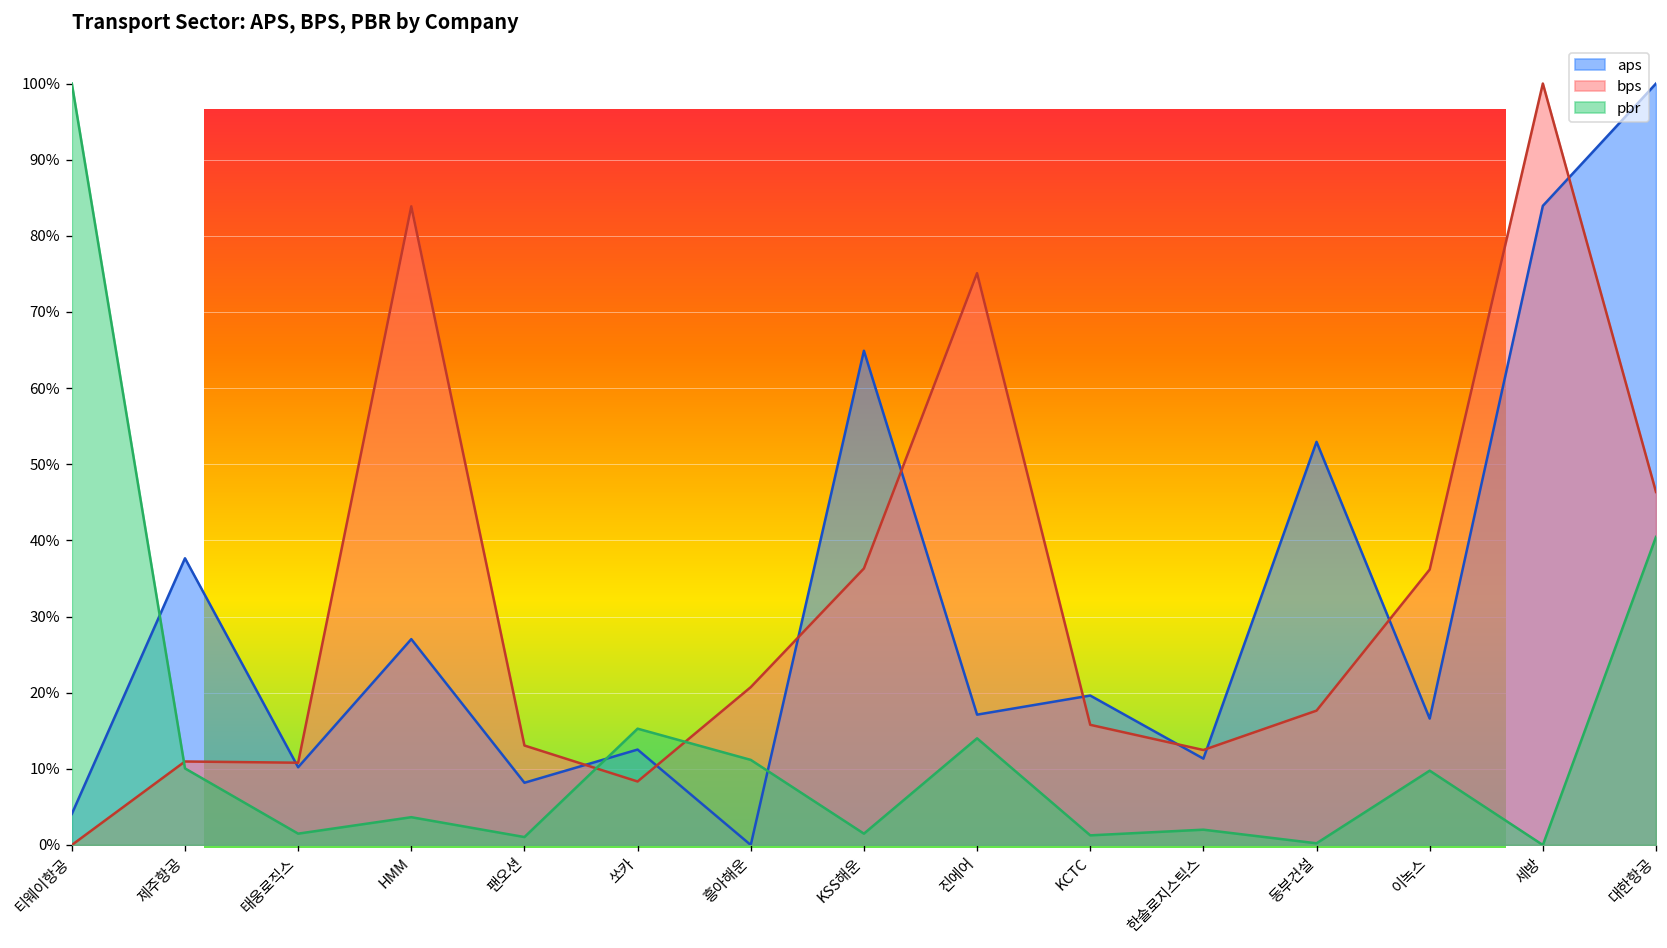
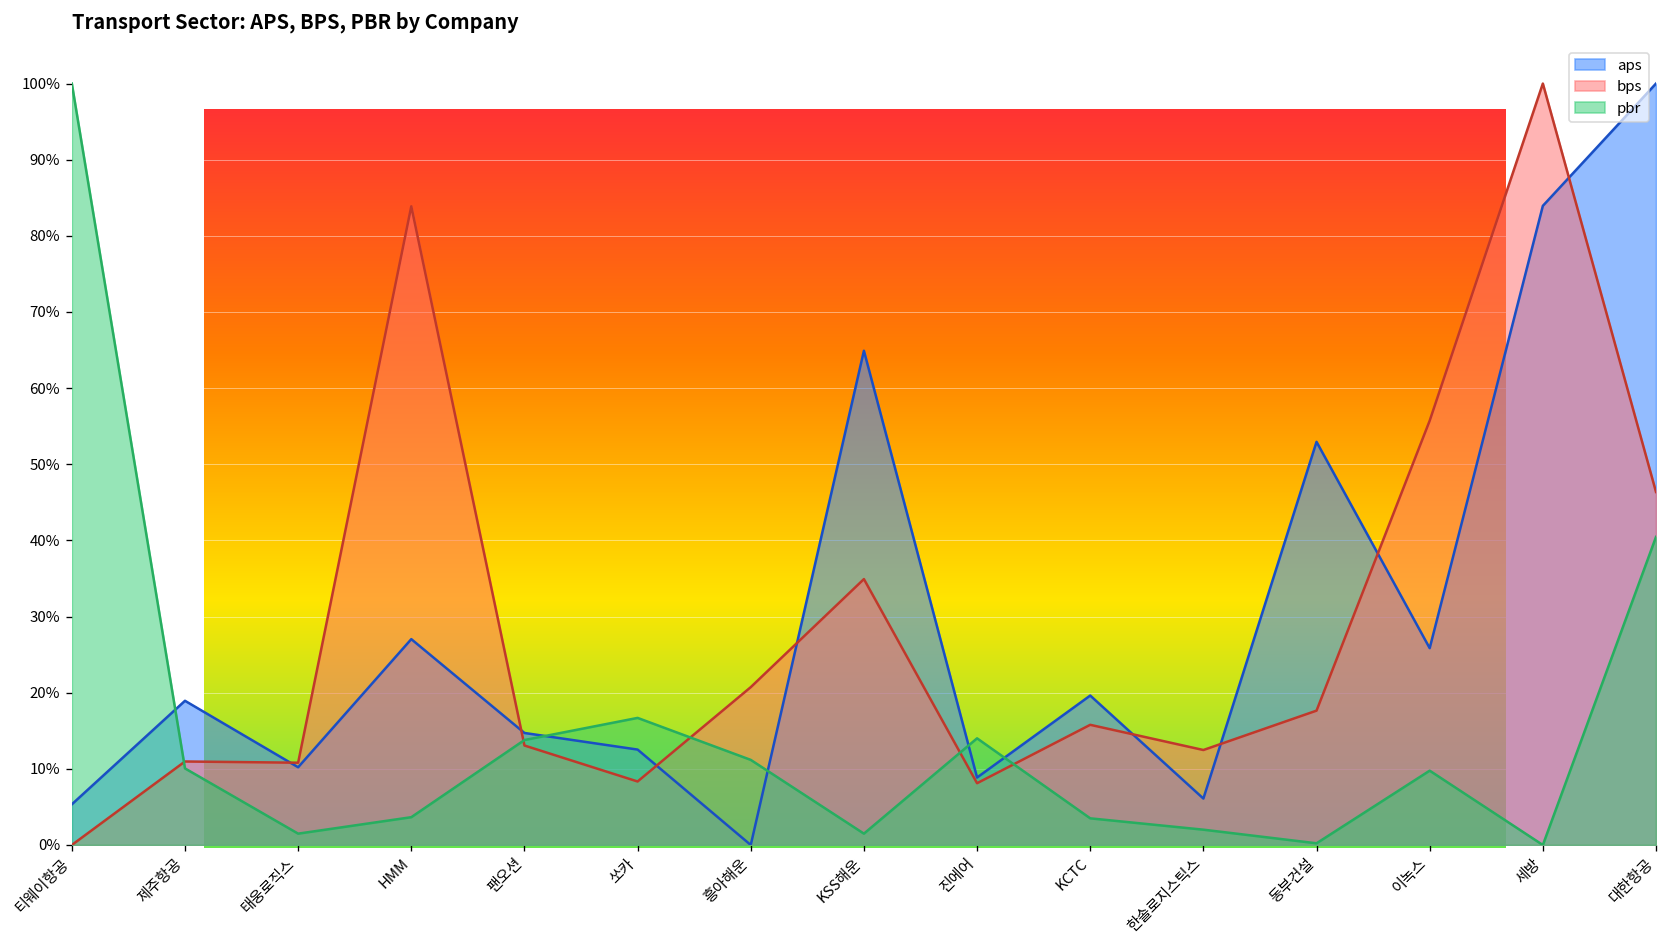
aps, 티웨이항공: 4% -> 5%
aps, 제주항공: 38% -> 19%
aps, 팬오션: 8% -> 15%
pbr, 팬오션: 1% -> 14%
pbr, 쏘카: 15% -> 17%
bps, KSS해운: 36% -> 35%
aps, 진에어: 17% -> 9%
bps, 진에어: 75% -> 8%
pbr, KCTC: 1% -> 4%
aps, 한솔로지스틱스: 11% -> 6%
aps, 이녹스: 17% -> 26%
bps, 이녹스: 36% -> 56%
